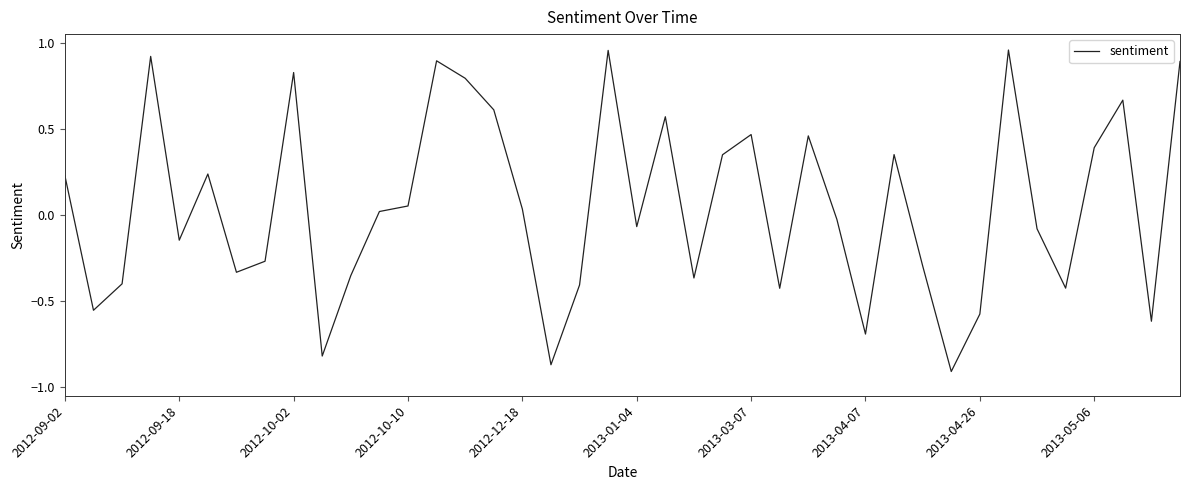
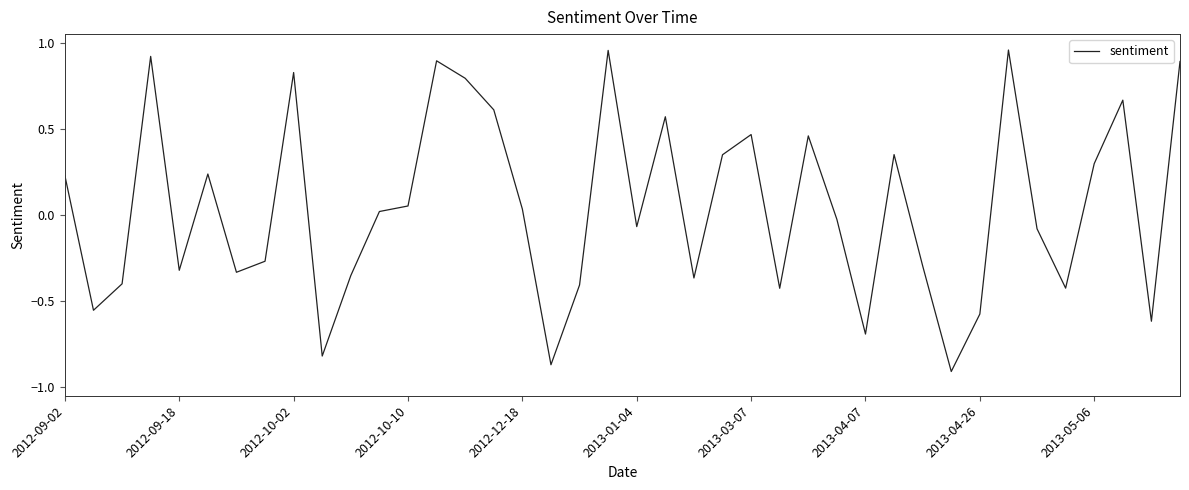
2012-09-18: -0.15 -> -0.32
2013-05-06: 0.39 -> 0.30
